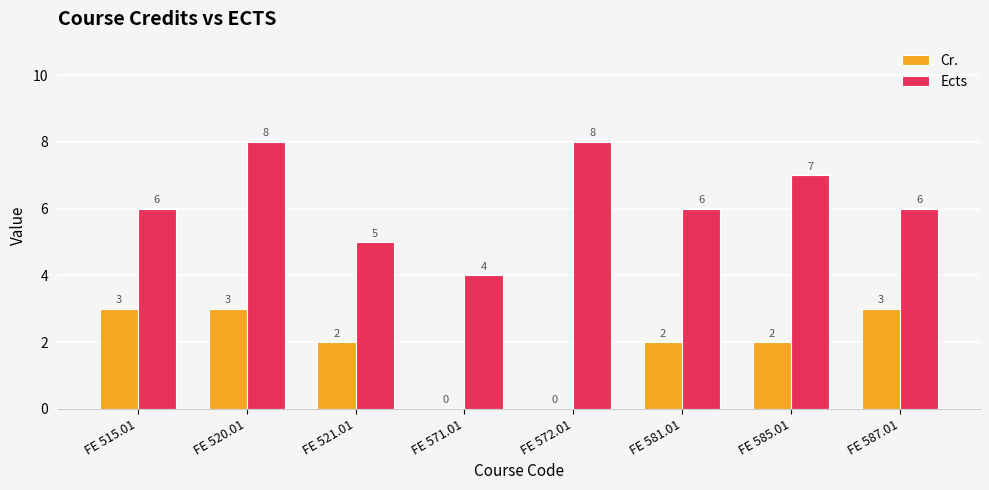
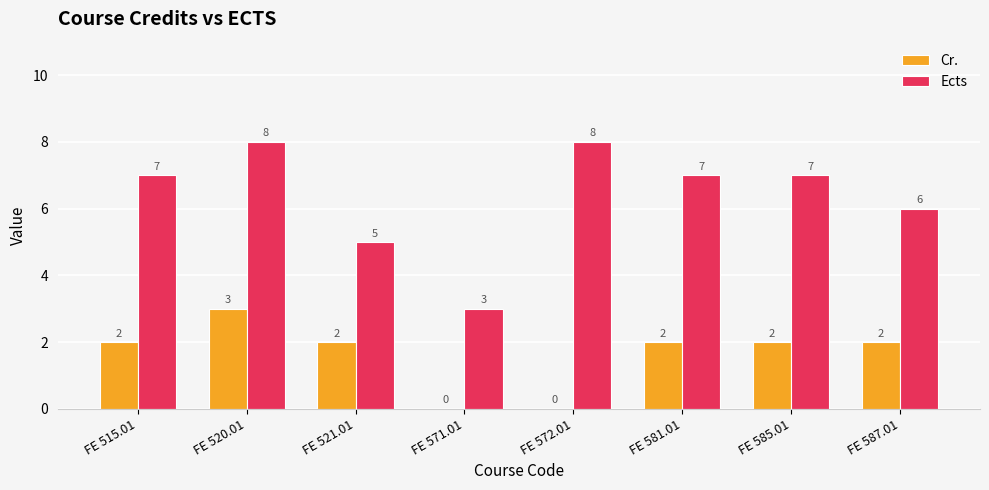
Cr., FE 515.01: 3 -> 2
Ects, FE 515.01: 6 -> 7
Ects, FE 571.01: 4 -> 3
Ects, FE 581.01: 6 -> 7
Cr., FE 587.01: 3 -> 2
